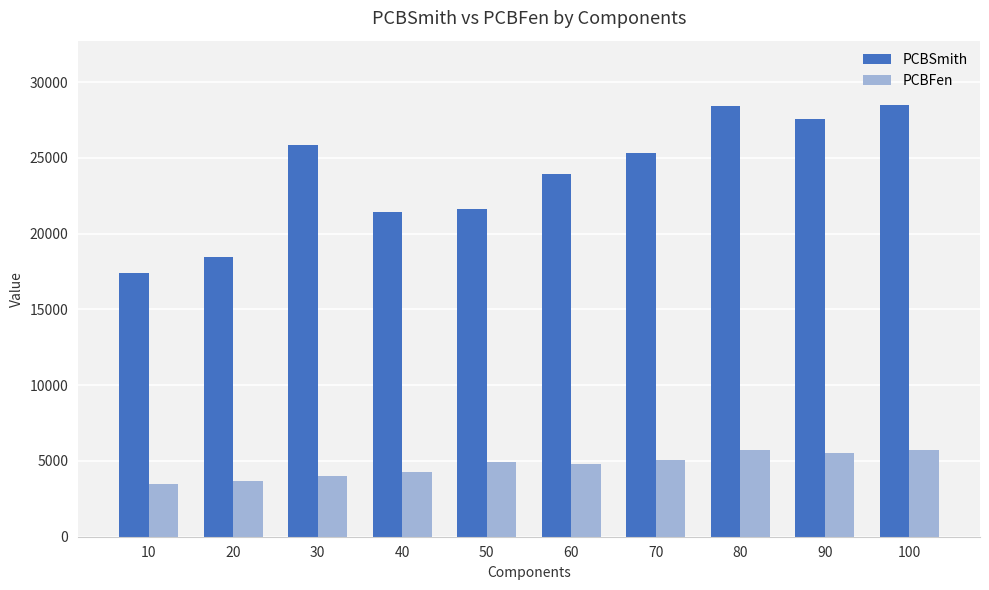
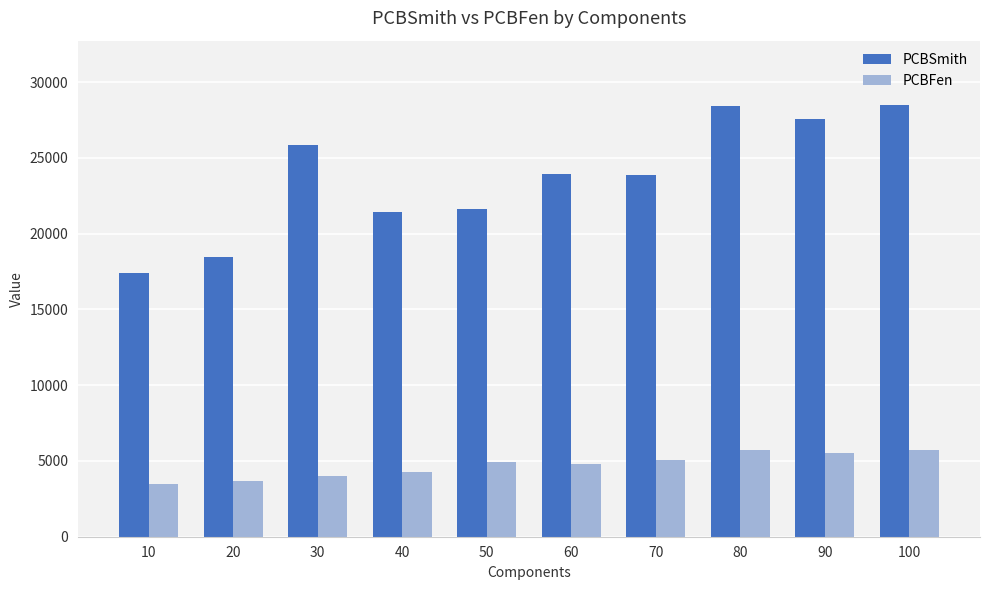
PCBSmith, 70: 25300 -> 23900
